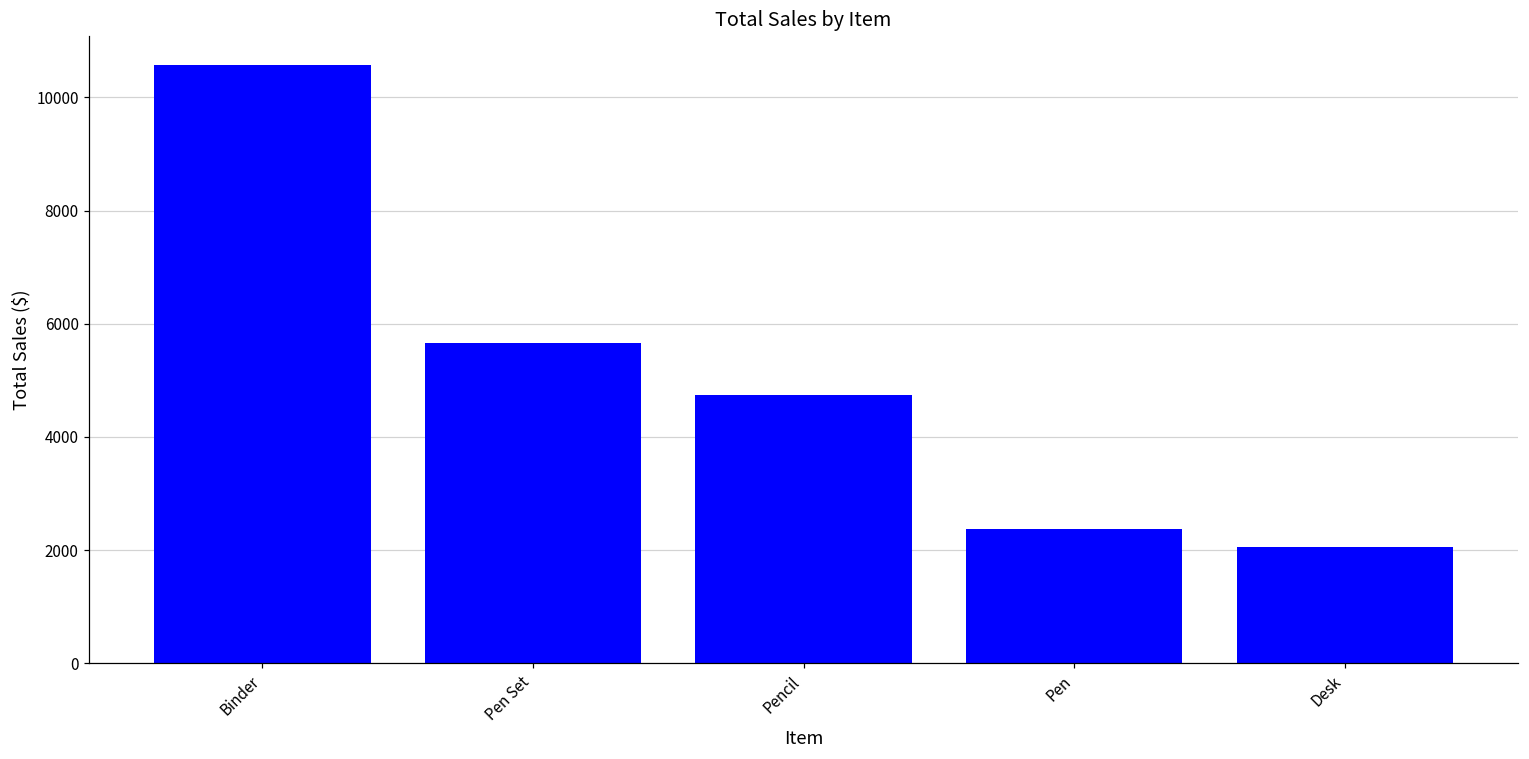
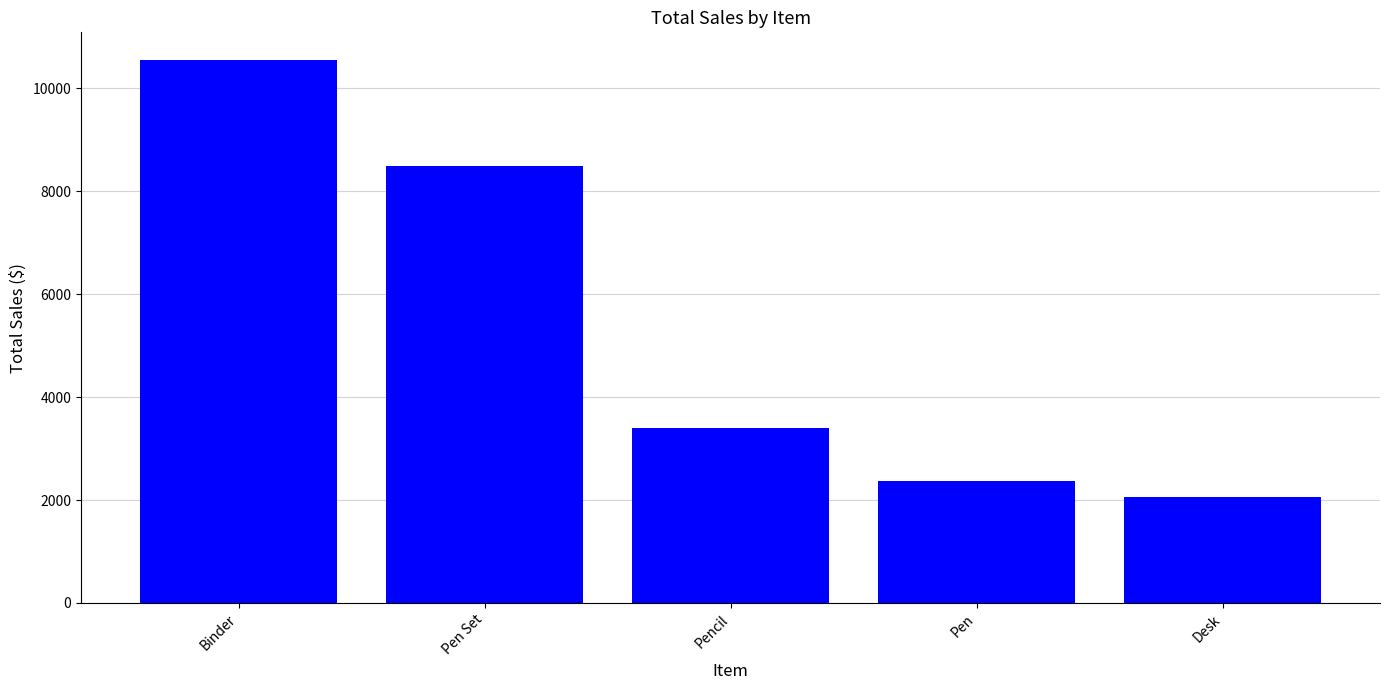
Pen Set: 5700 -> 8500
Pencil: 4700 -> 3400
